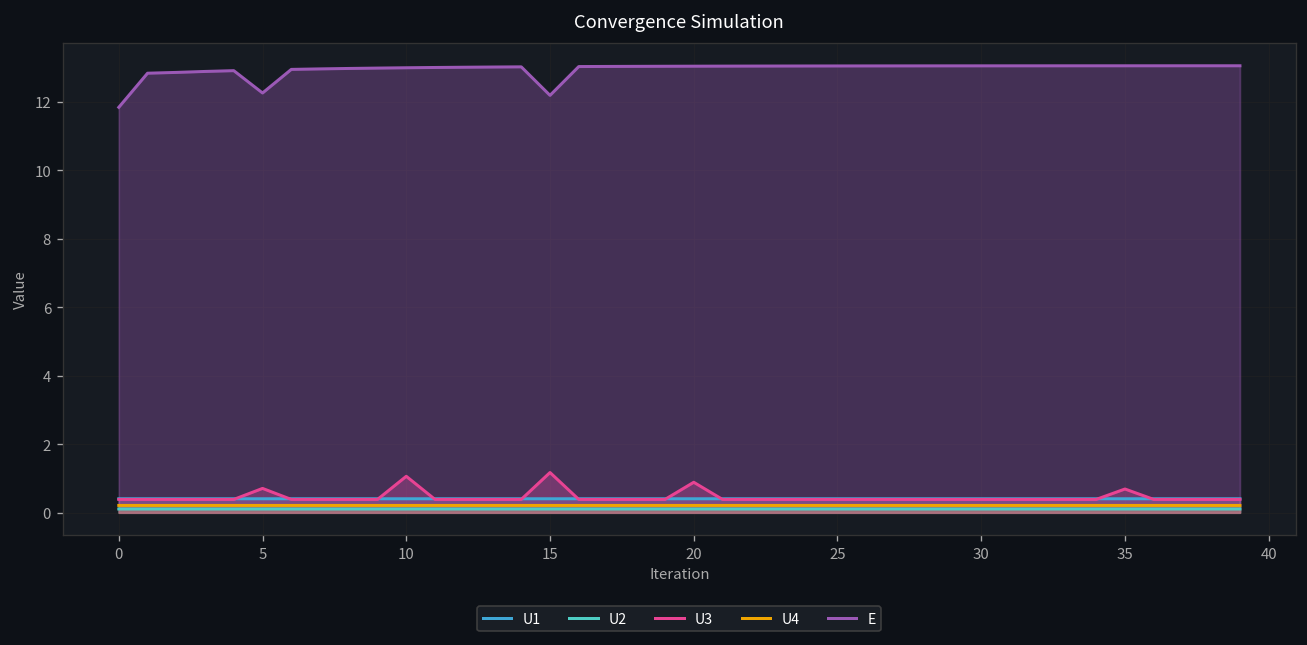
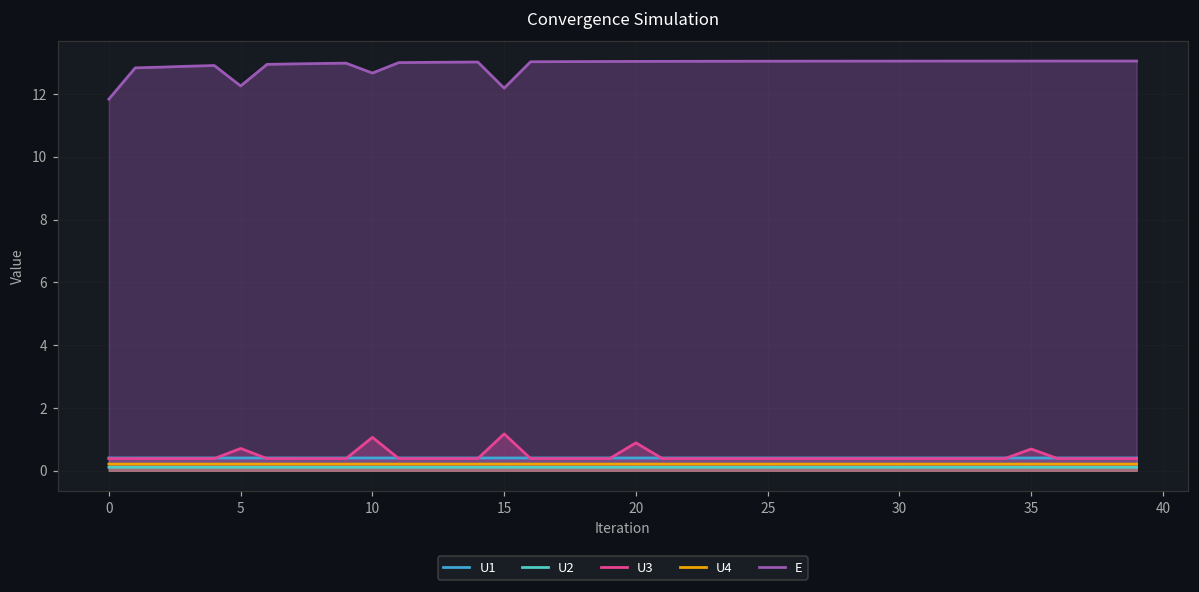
E, 10: 13.0 -> 12.7
